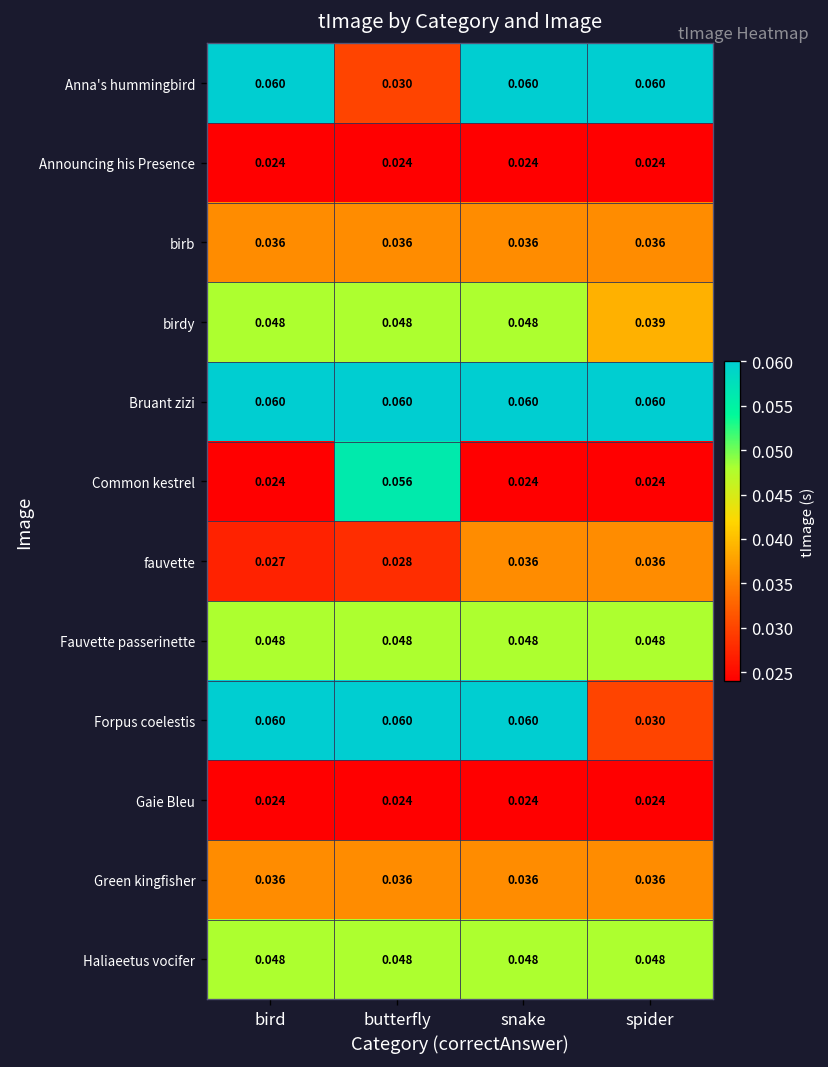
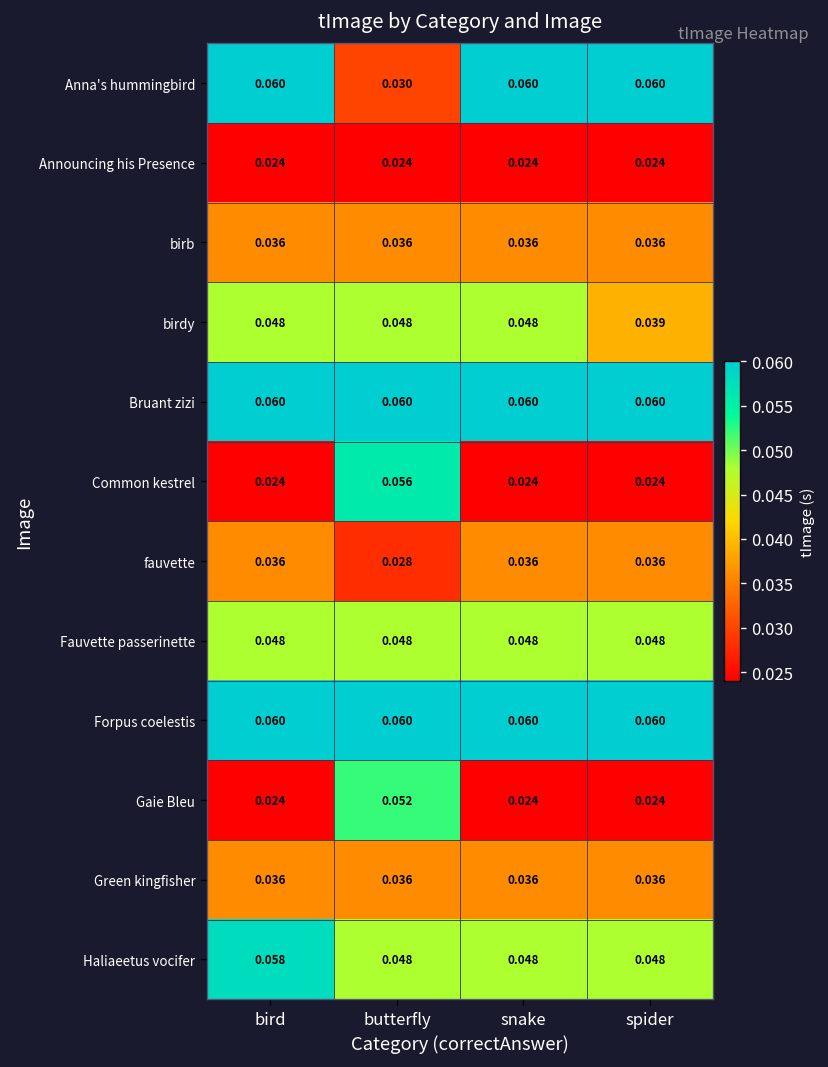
fauvette, bird: 0.027 -> 0.036
Forpus coelestis, spider: 0.030 -> 0.060
Gaie Bleu, butterfly: 0.024 -> 0.052
Haliaeetus vocifer, bird: 0.048 -> 0.058
